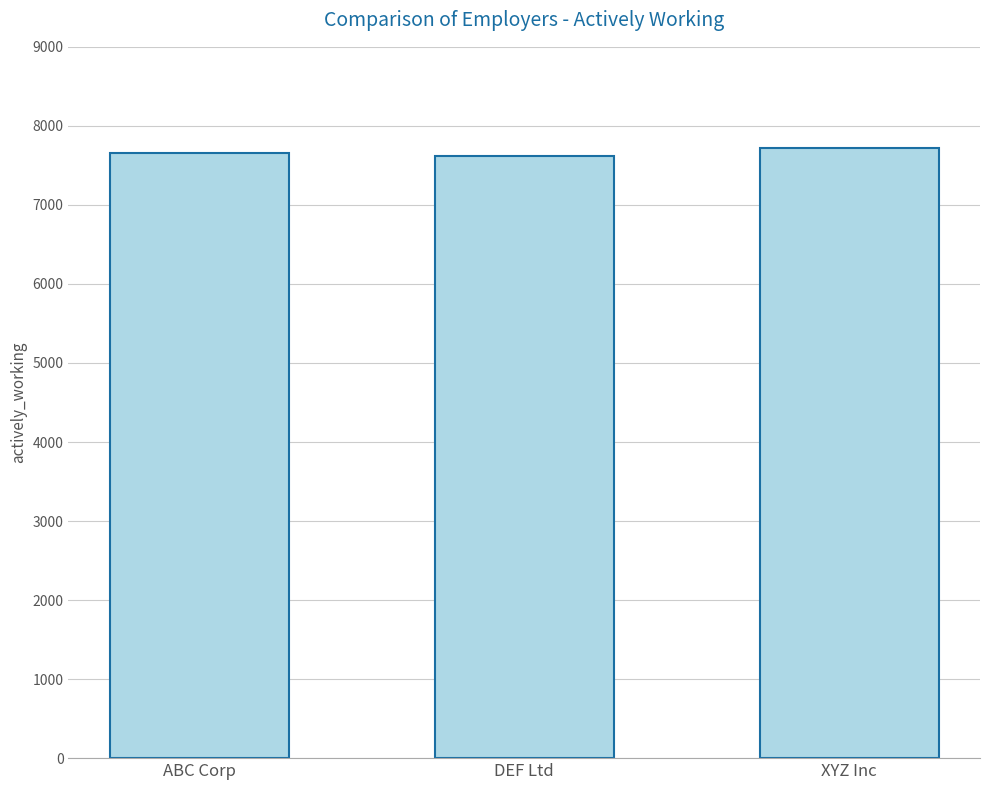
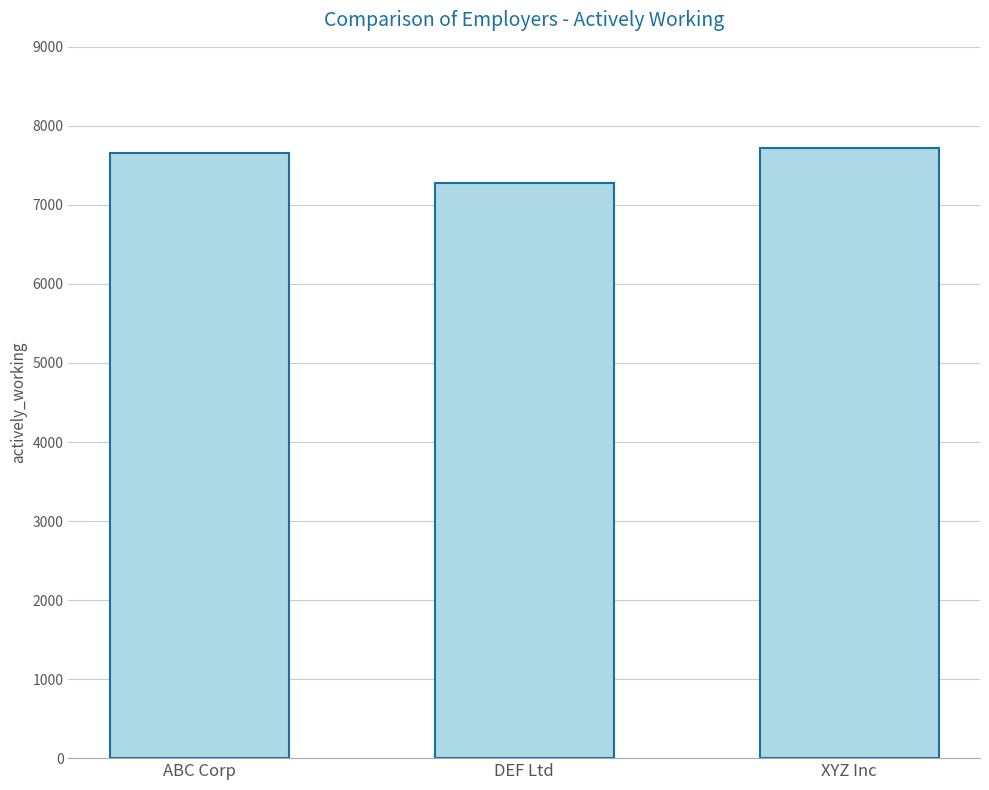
DEF Ltd: 7600 -> 7300
